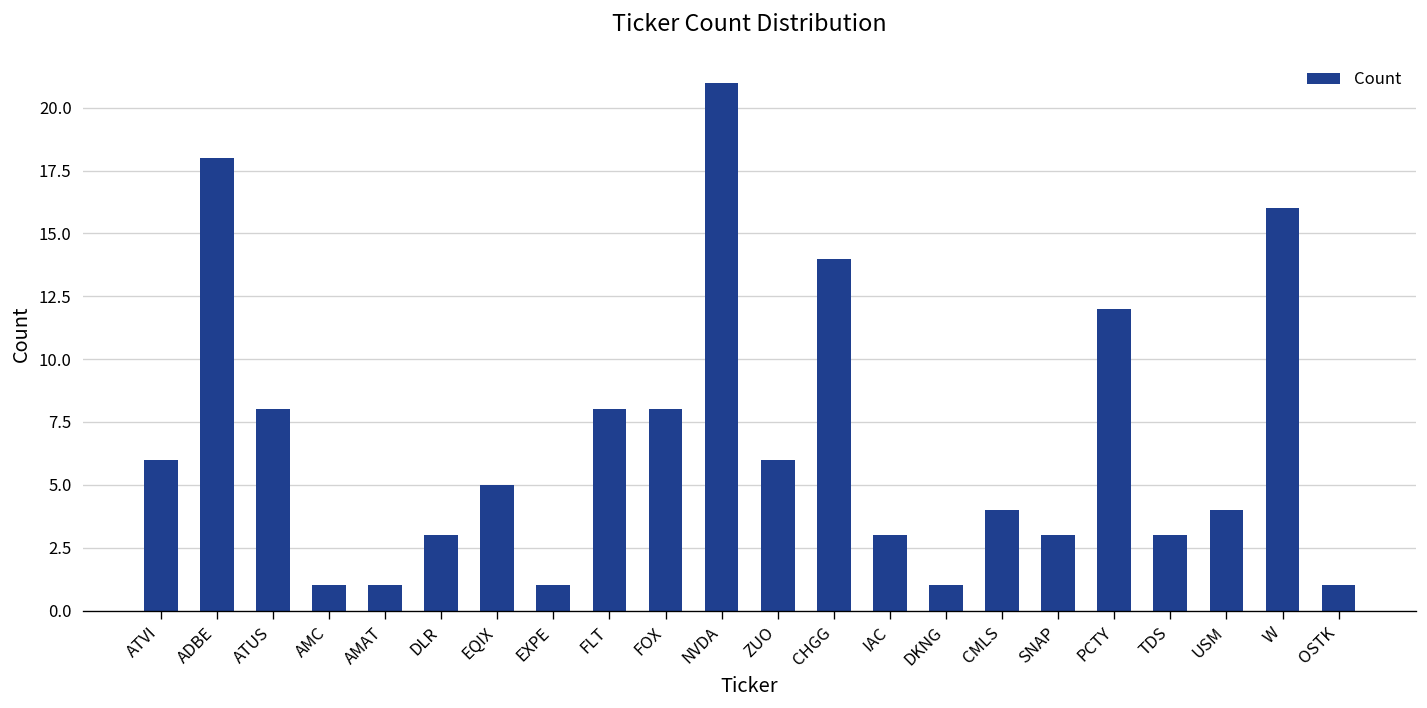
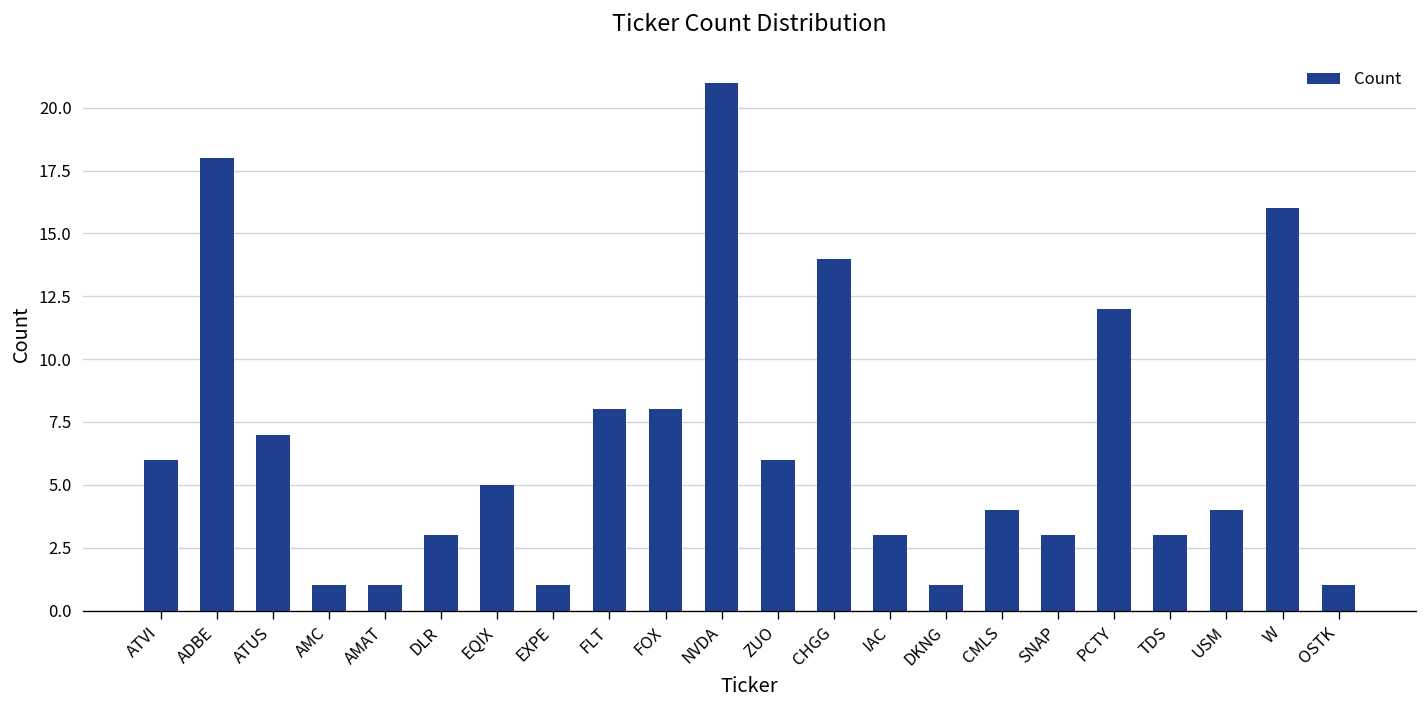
ATUS: 8 -> 7
